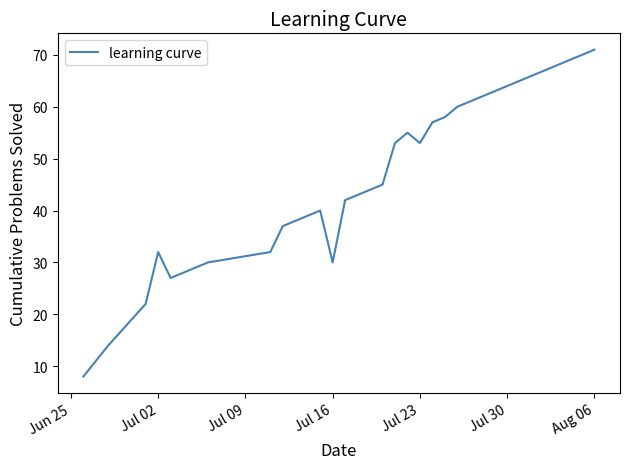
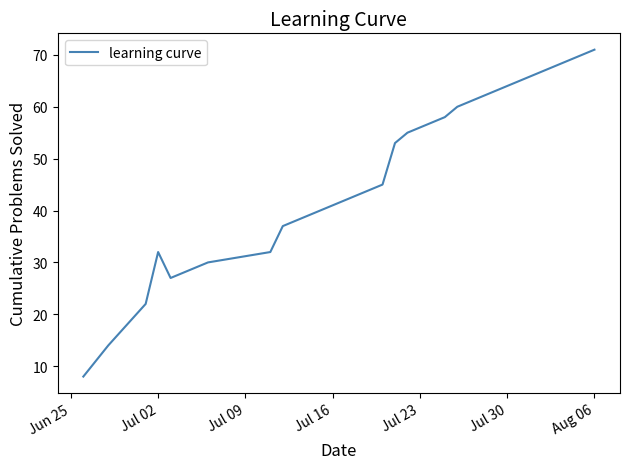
Jul 16: 30 -> 41
Jul 23: 53 -> 56
